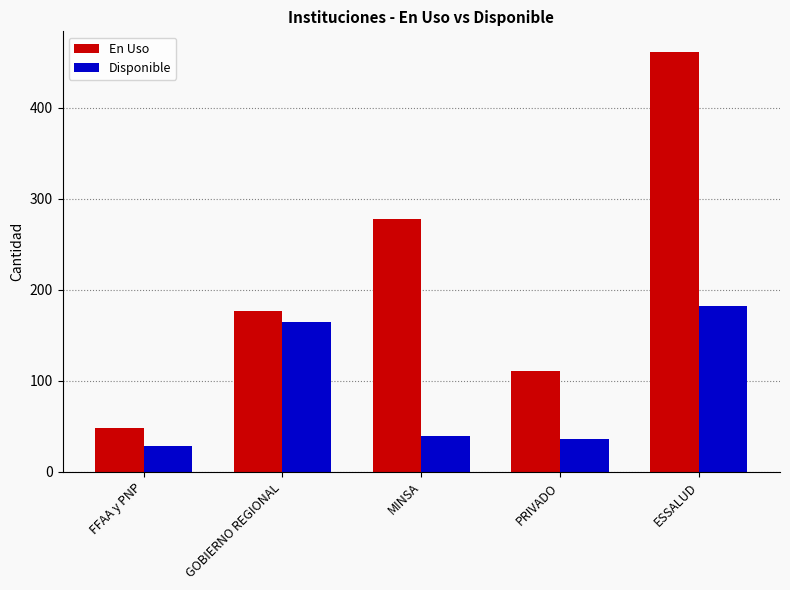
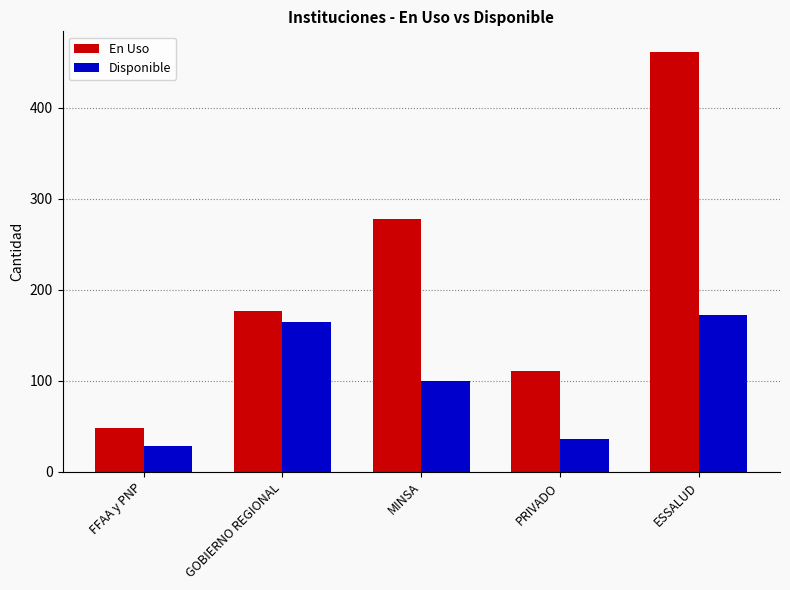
Disponible, MINSA: 40 -> 100
Disponible, ESSALUD: 180 -> 170
